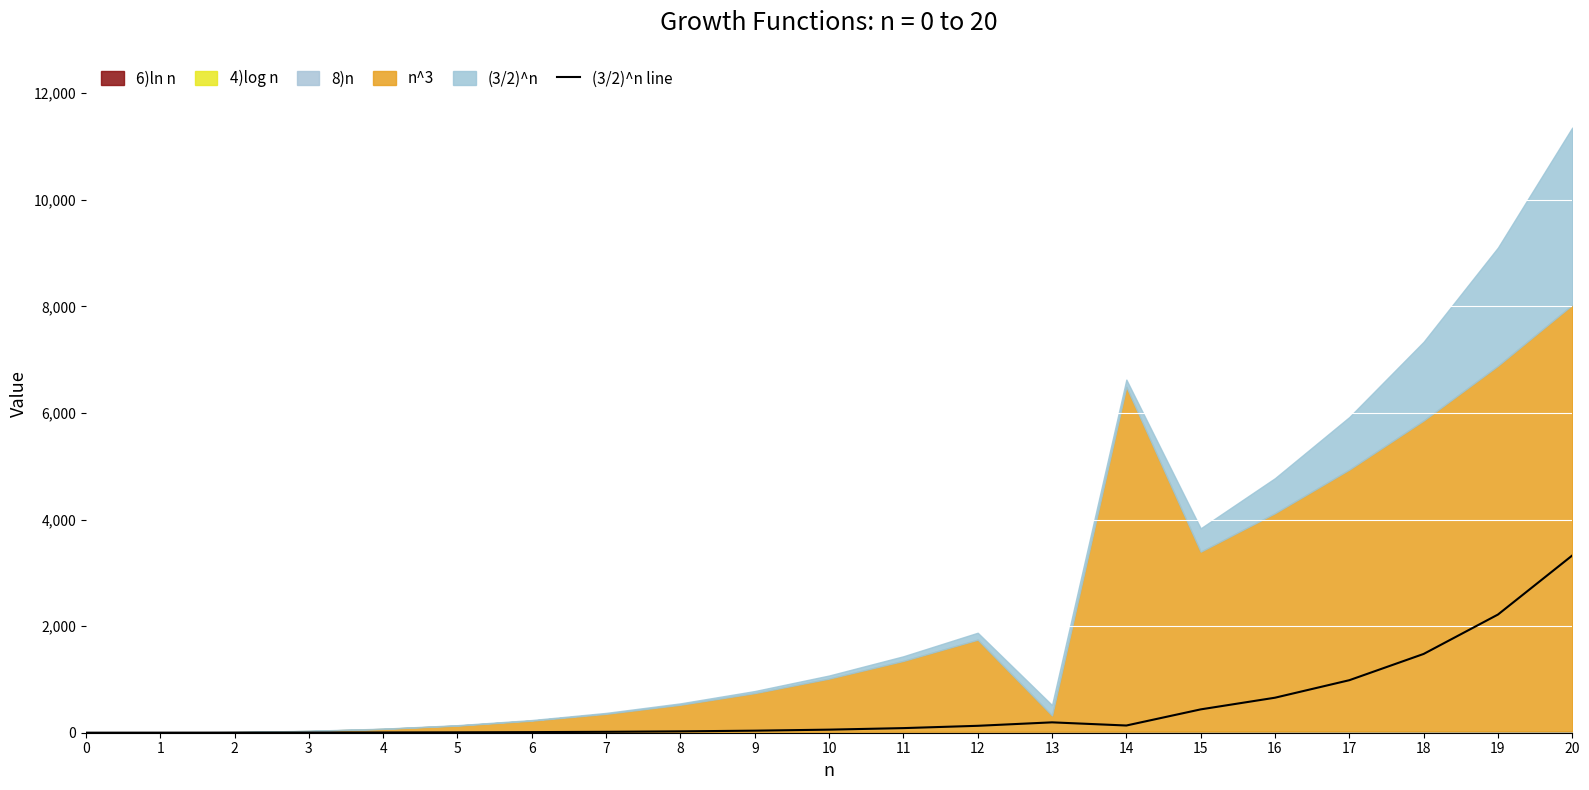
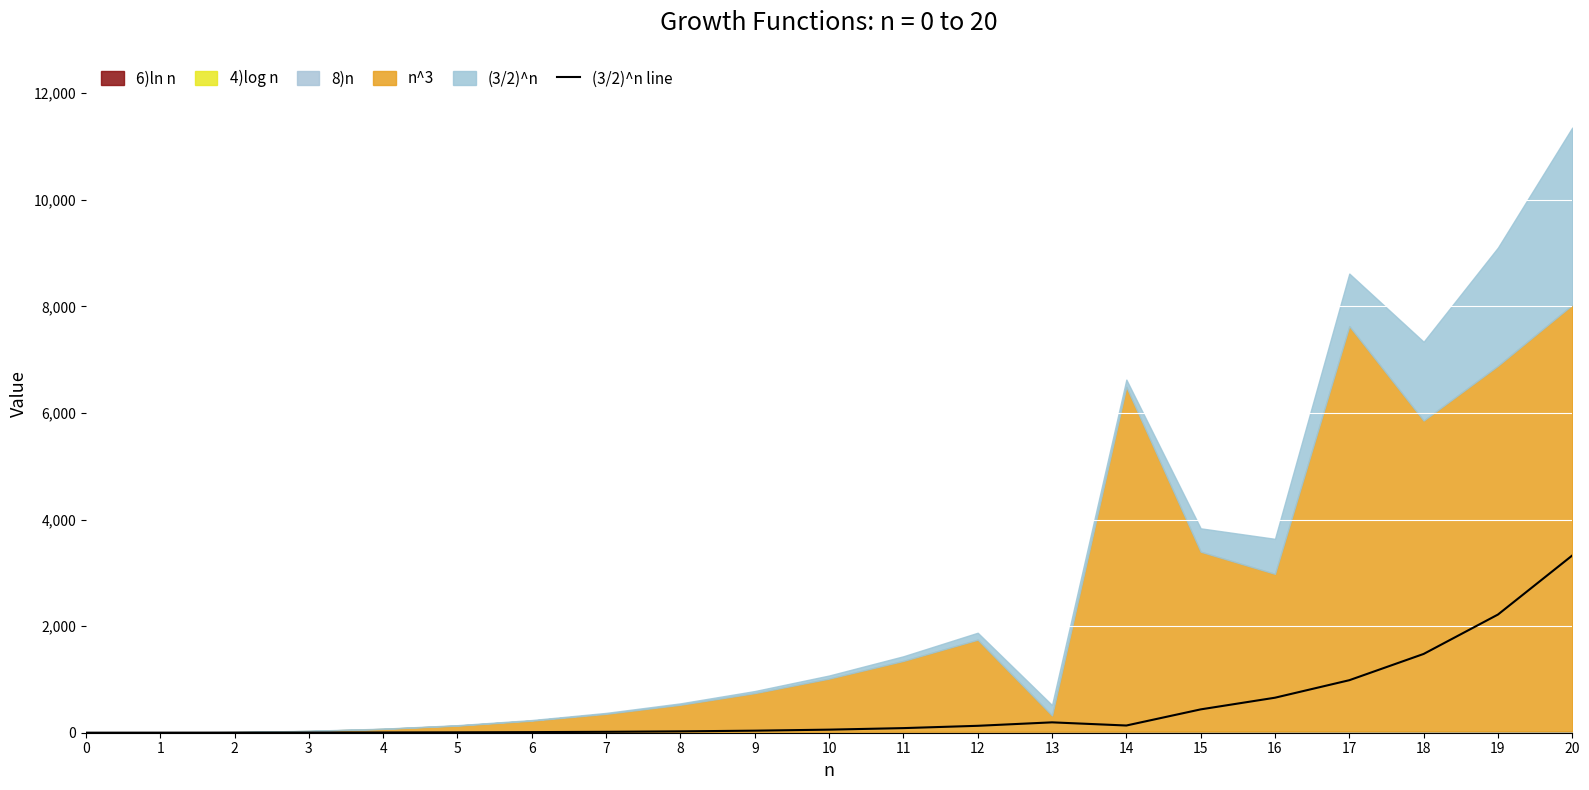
n^3, 16: 4,100 -> 3,000
n^3, 17: 4,900 -> 7,600
